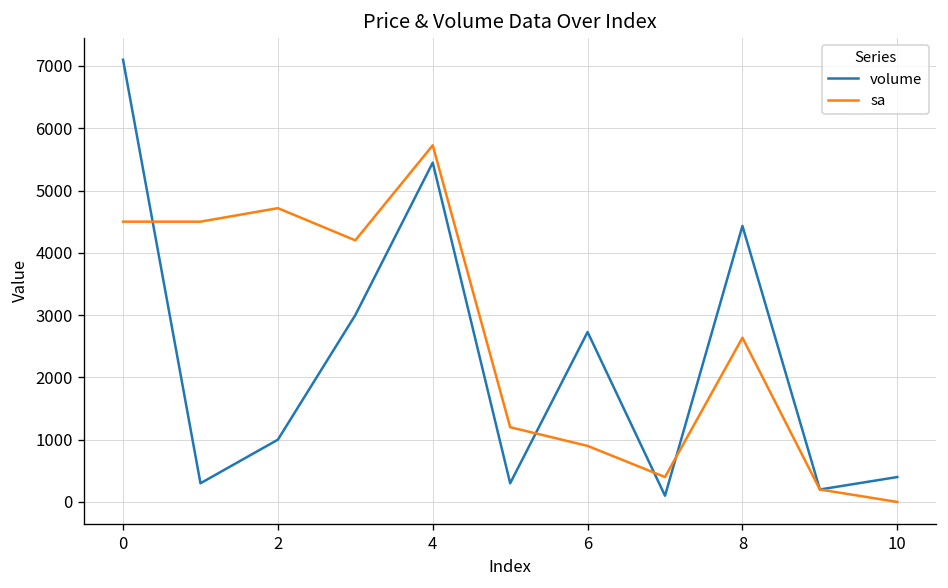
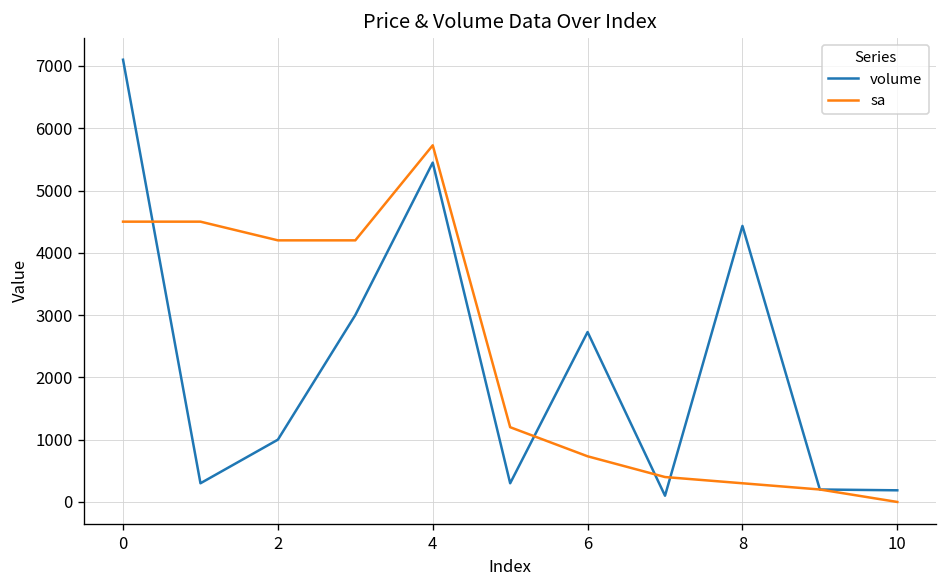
sa, 2: 4700 -> 4200
sa, 6: 900 -> 700
sa, 8: 2600 -> 300
volume, 10: 400 -> 200
